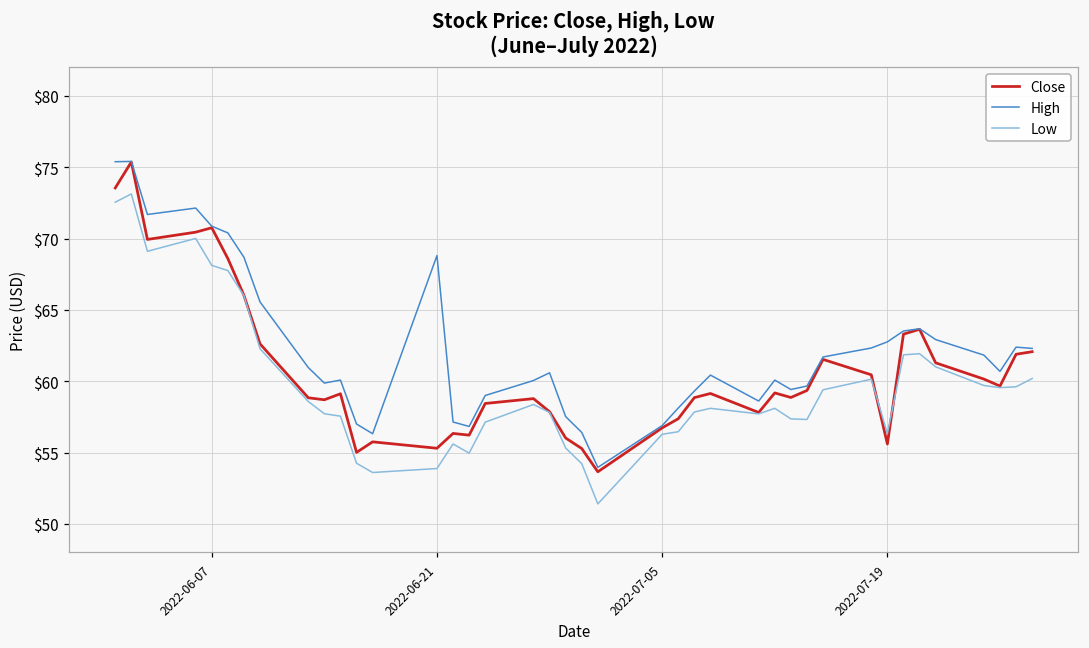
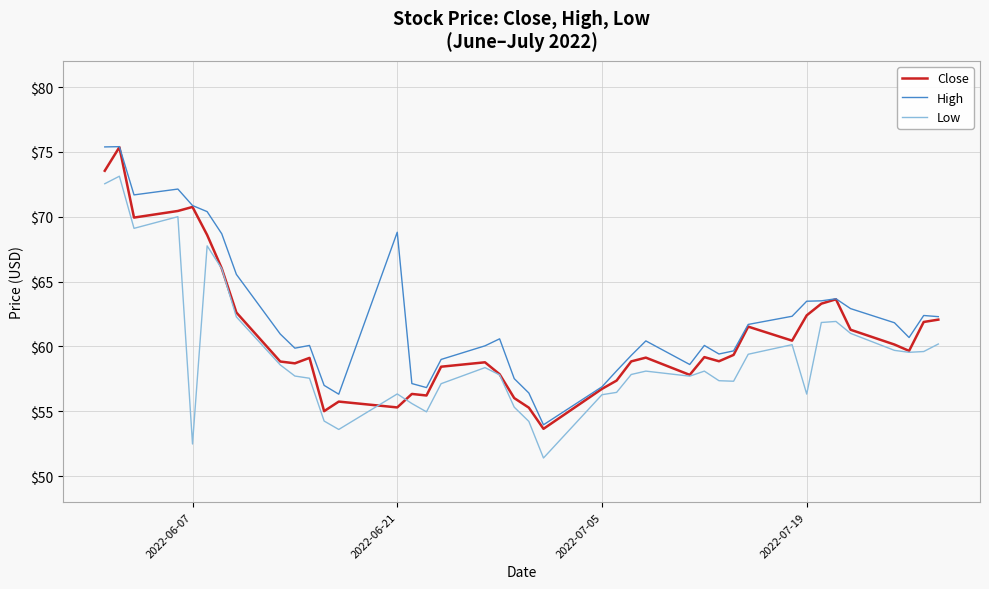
Low, 2022-06-07: $68.1 -> $52.5
Low, 2022-06-21: $53.9 -> $56.3
Close, 2022-07-19: $55.6 -> $62.4
High, 2022-07-19: $62.8 -> $63.5
